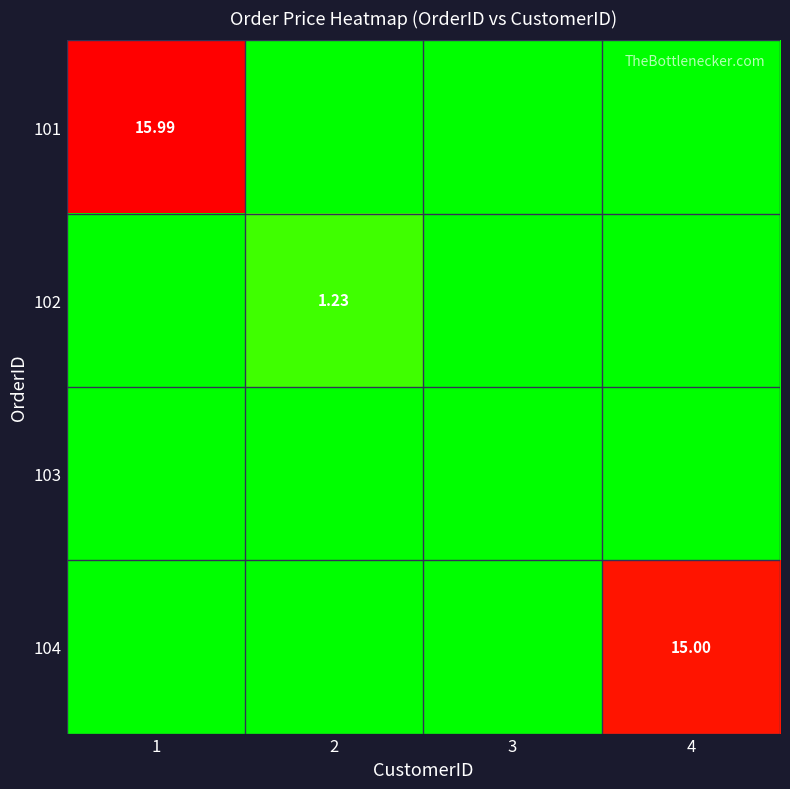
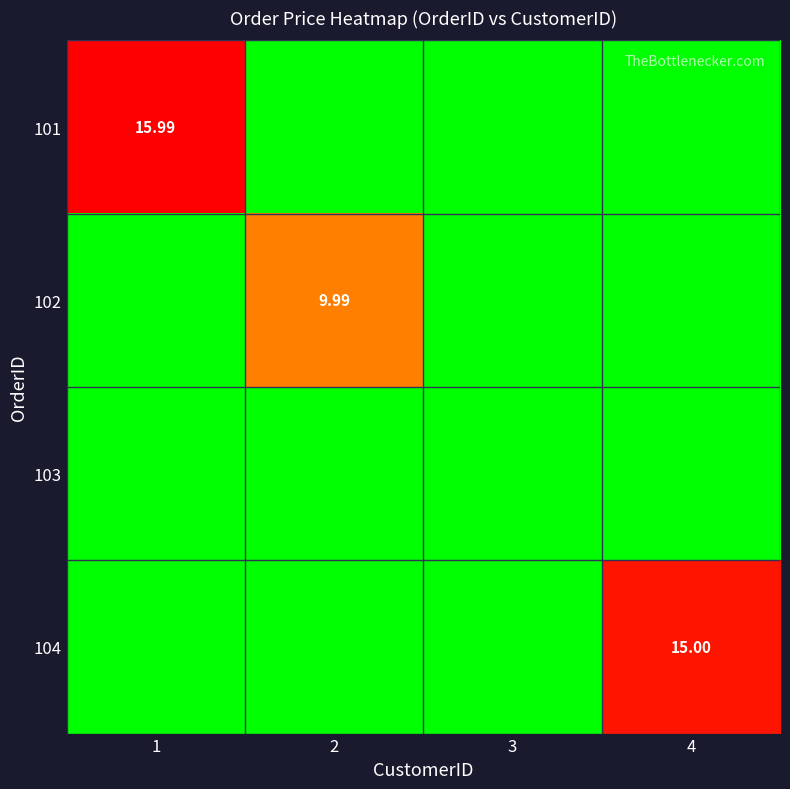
102, 2: 1.23 -> 9.99
